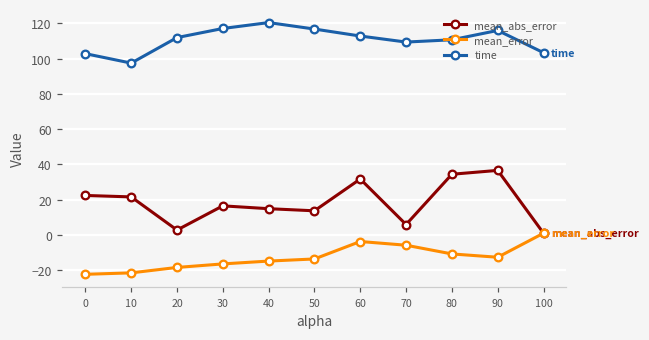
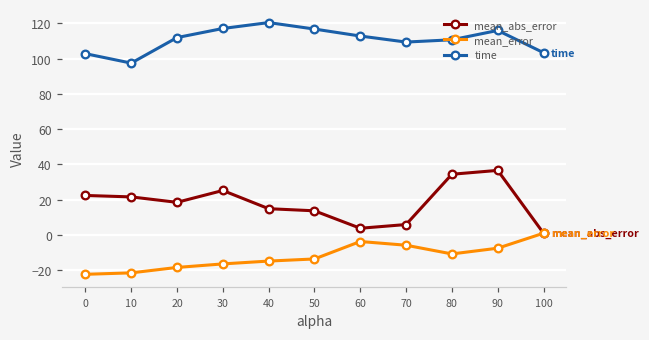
mean_abs_error, 20: 3 -> 18
mean_abs_error, 30: 16 -> 25
mean_abs_error, 60: 32 -> 4
mean_error, 90: -13 -> -8
